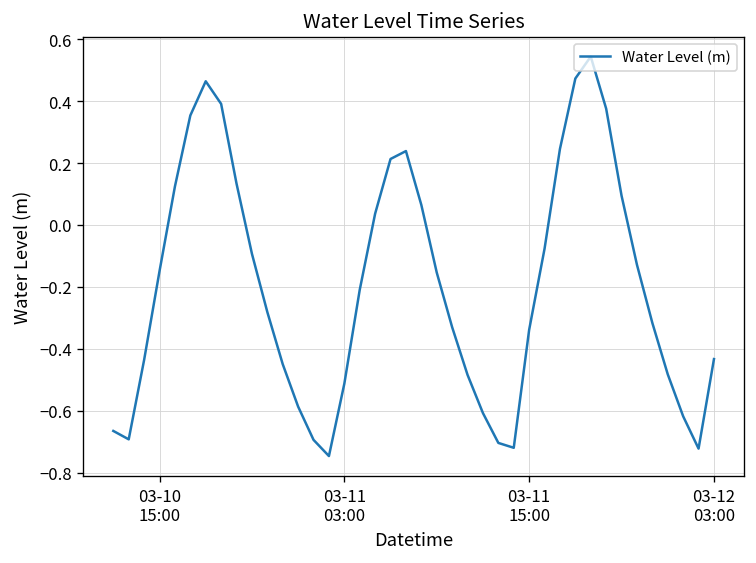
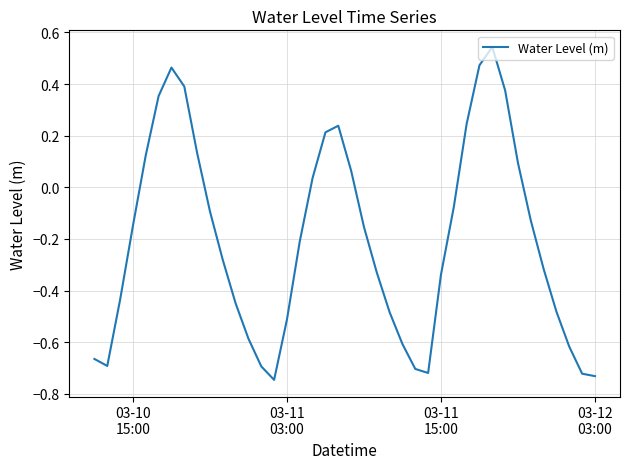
03-12 03:00: -0.43 -> -0.73
